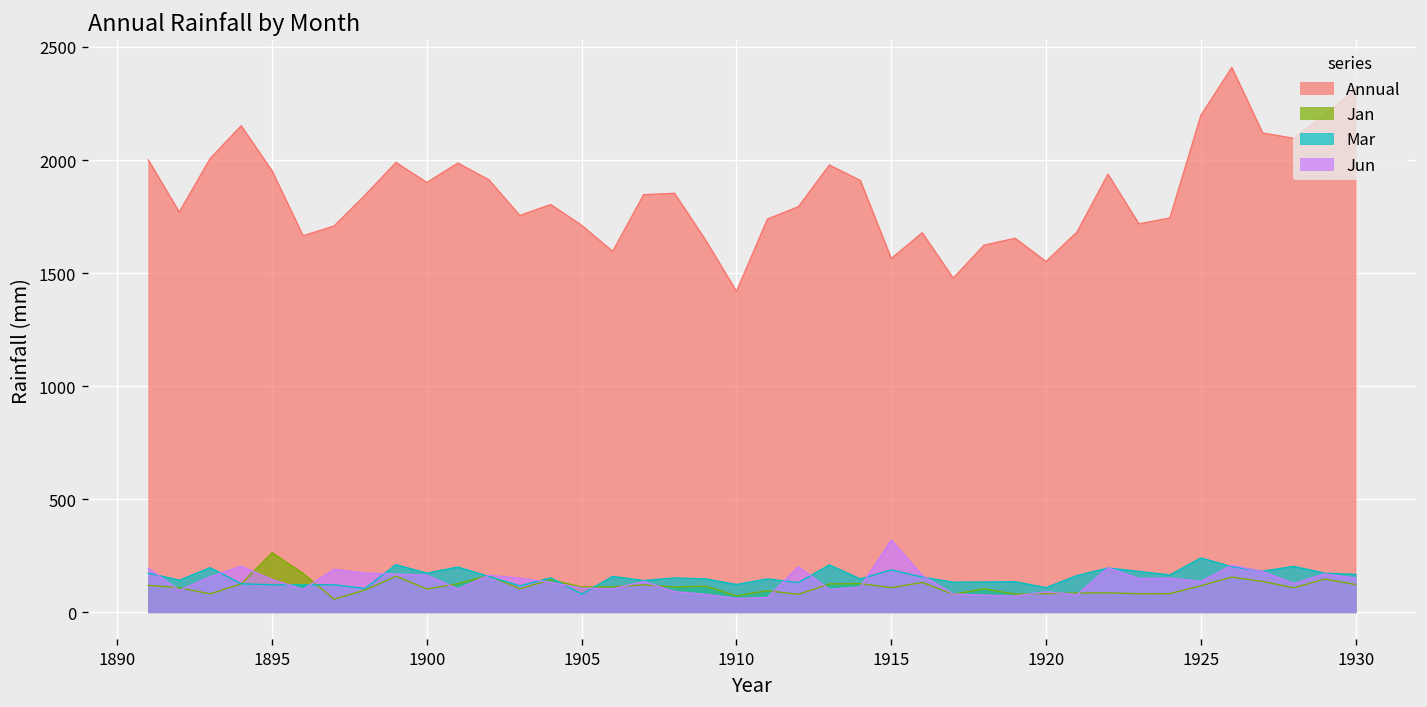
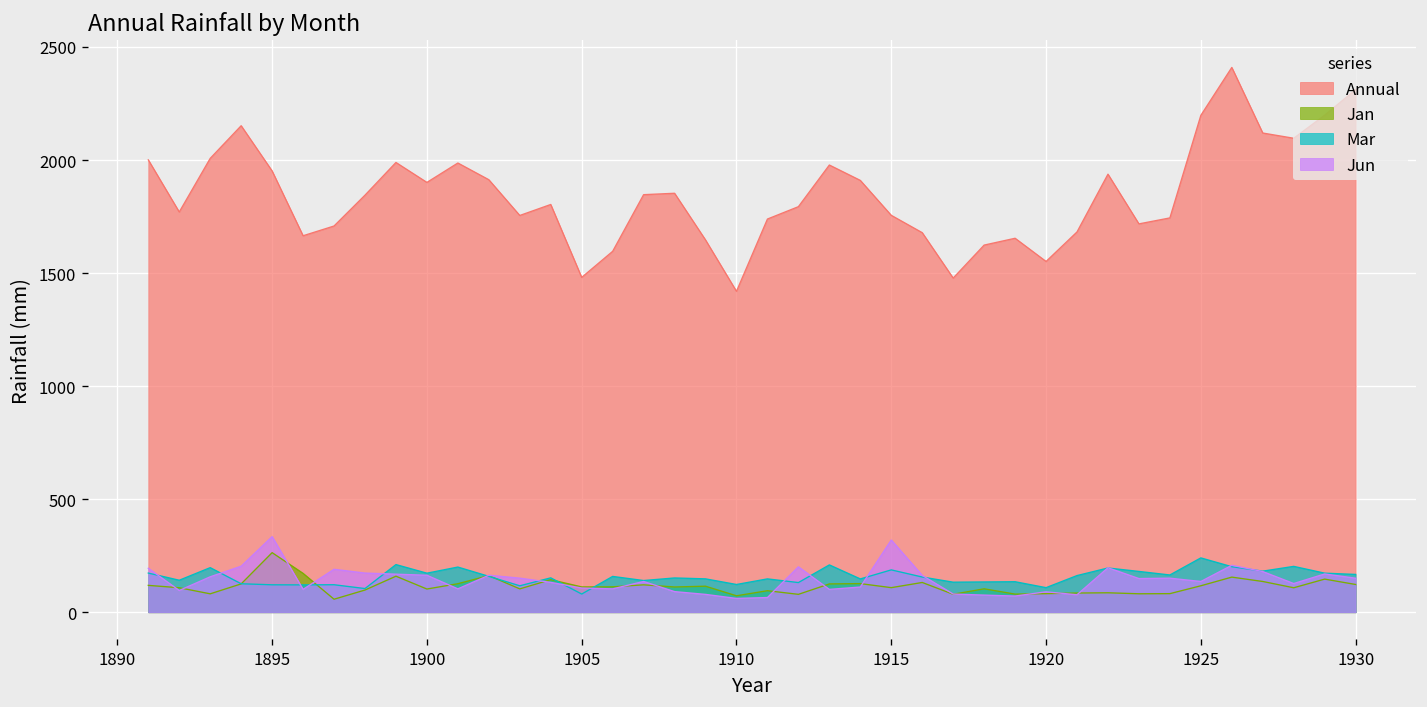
Jun, 1895: 140 -> 330
Annual, 1905: 1710 -> 1480
Annual, 1915: 1560 -> 1760
